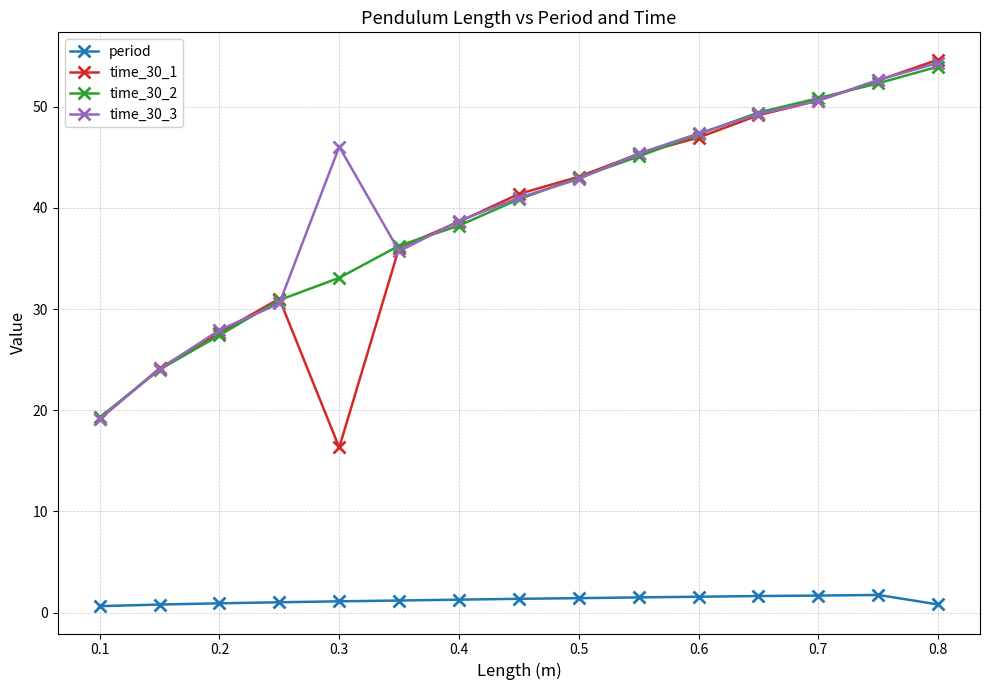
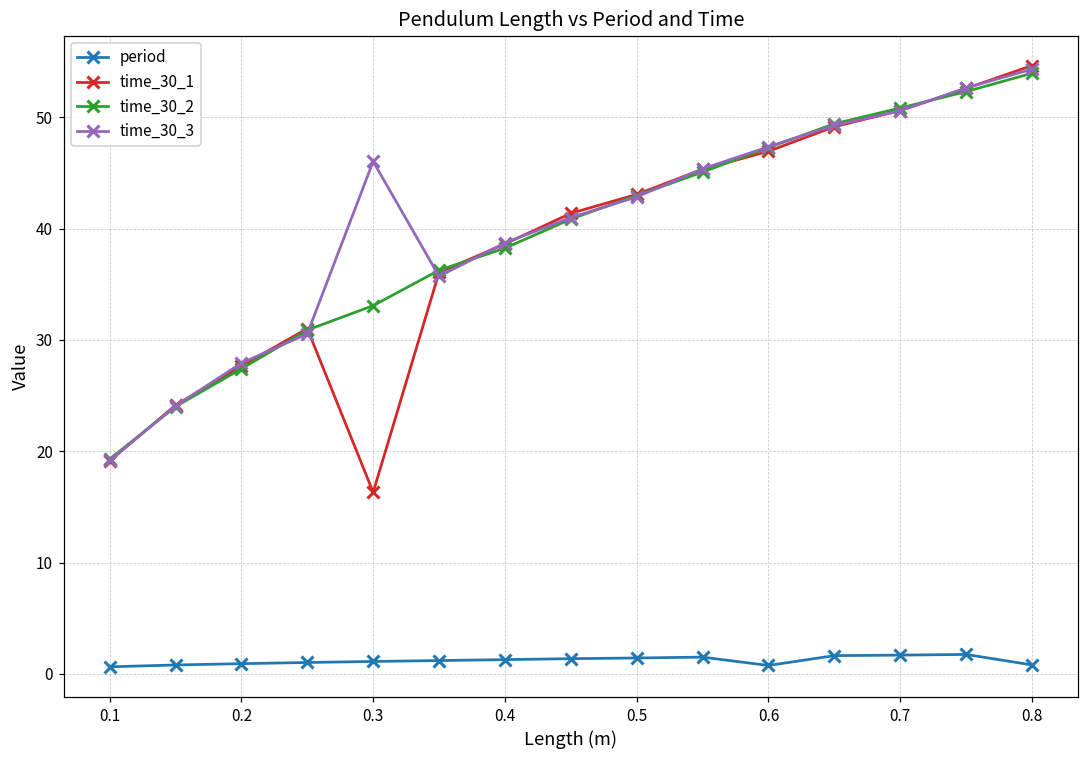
period, 0.6: 1.6 -> 0.8
